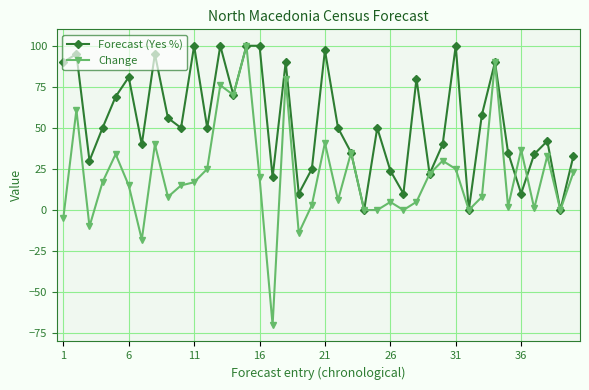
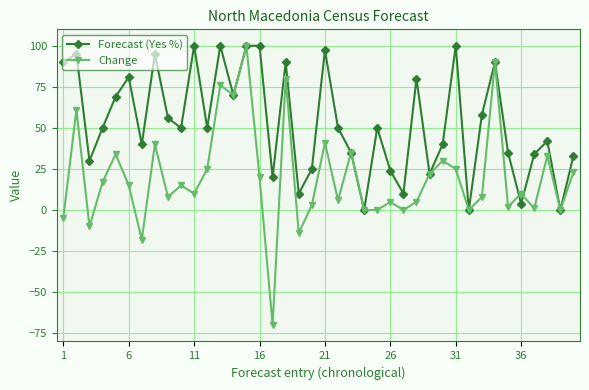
Change, 11: 17 -> 10
Forecast (Yes %), 36: 10 -> 4
Change, 36: 37 -> 10
